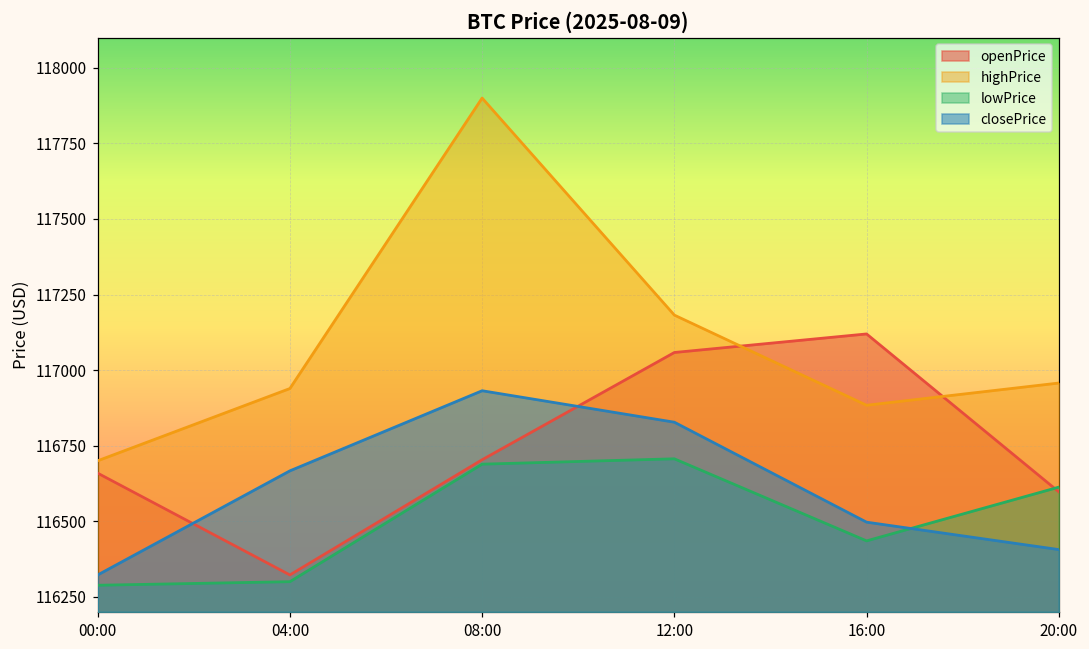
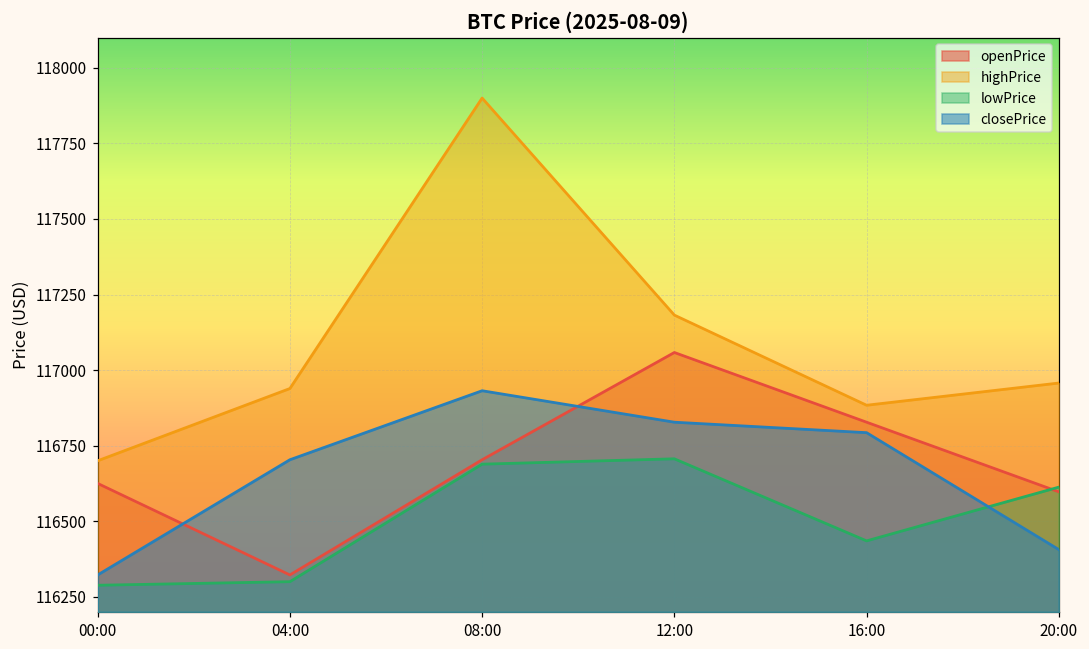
openPrice, 00:00: 116660 -> 116630
closePrice, 04:00: 116670 -> 116700
openPrice, 16:00: 117120 -> 116830
closePrice, 16:00: 116500 -> 116790
